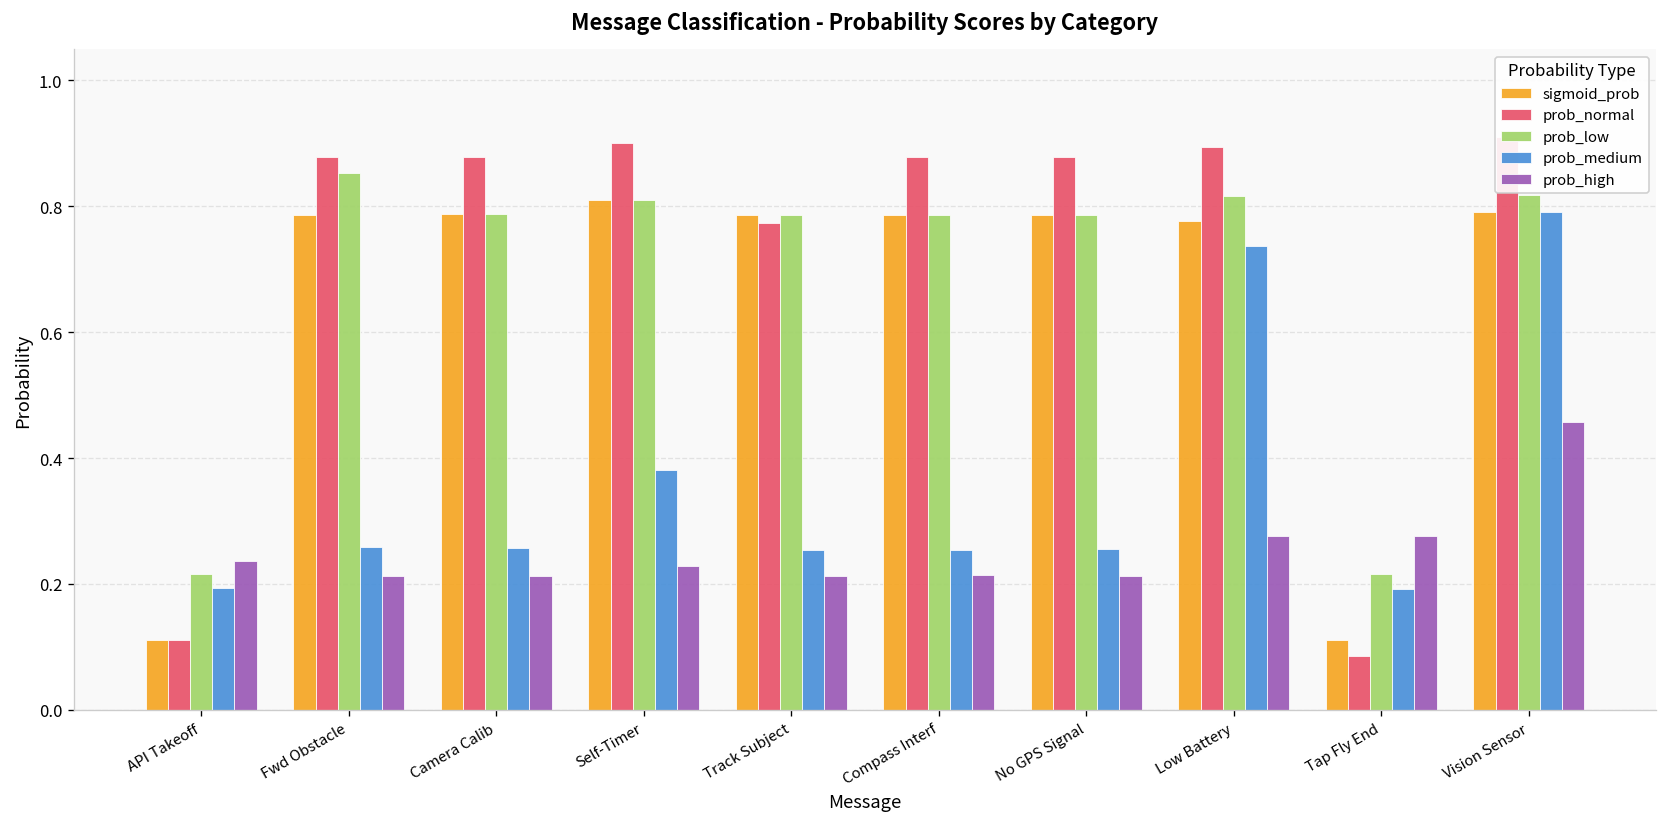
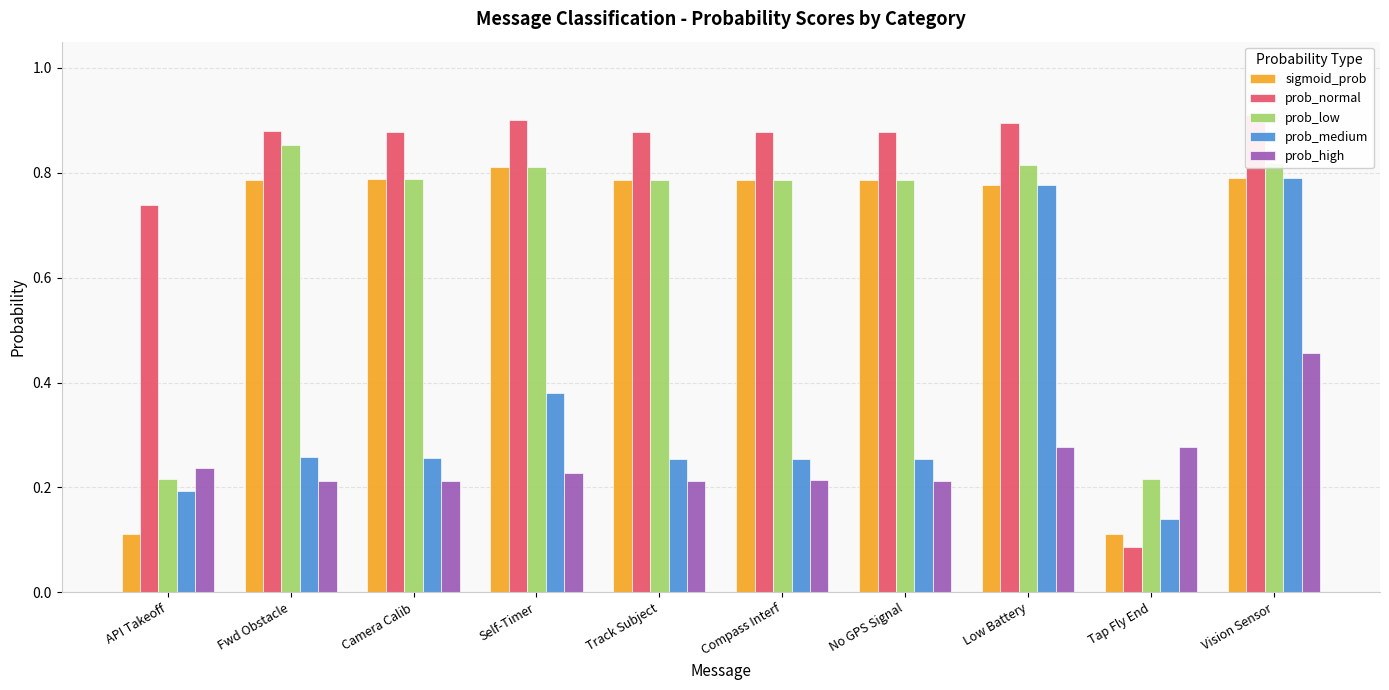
prob_normal, API Takeoff: 0.11 -> 0.74
prob_normal, Track Subject: 0.77 -> 0.88
prob_medium, Low Battery: 0.74 -> 0.78
prob_medium, Tap Fly End: 0.19 -> 0.14
